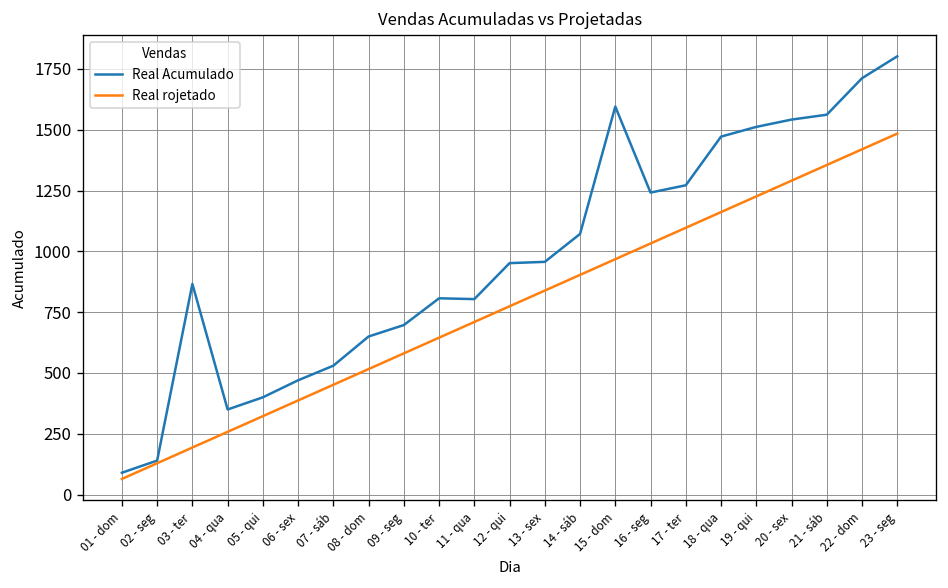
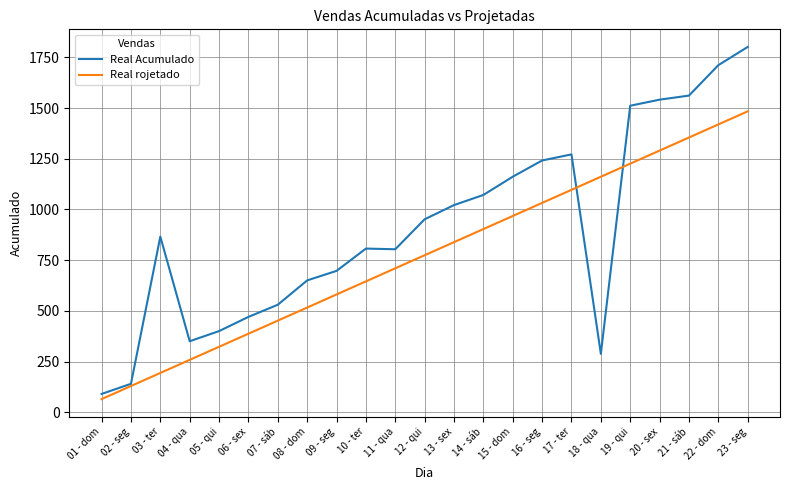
Real Acumulado, 13 - sex: 960 -> 1020
Real Acumulado, 15 - dom: 1600 -> 1160
Real Acumulado, 18 - qua: 1470 -> 290
